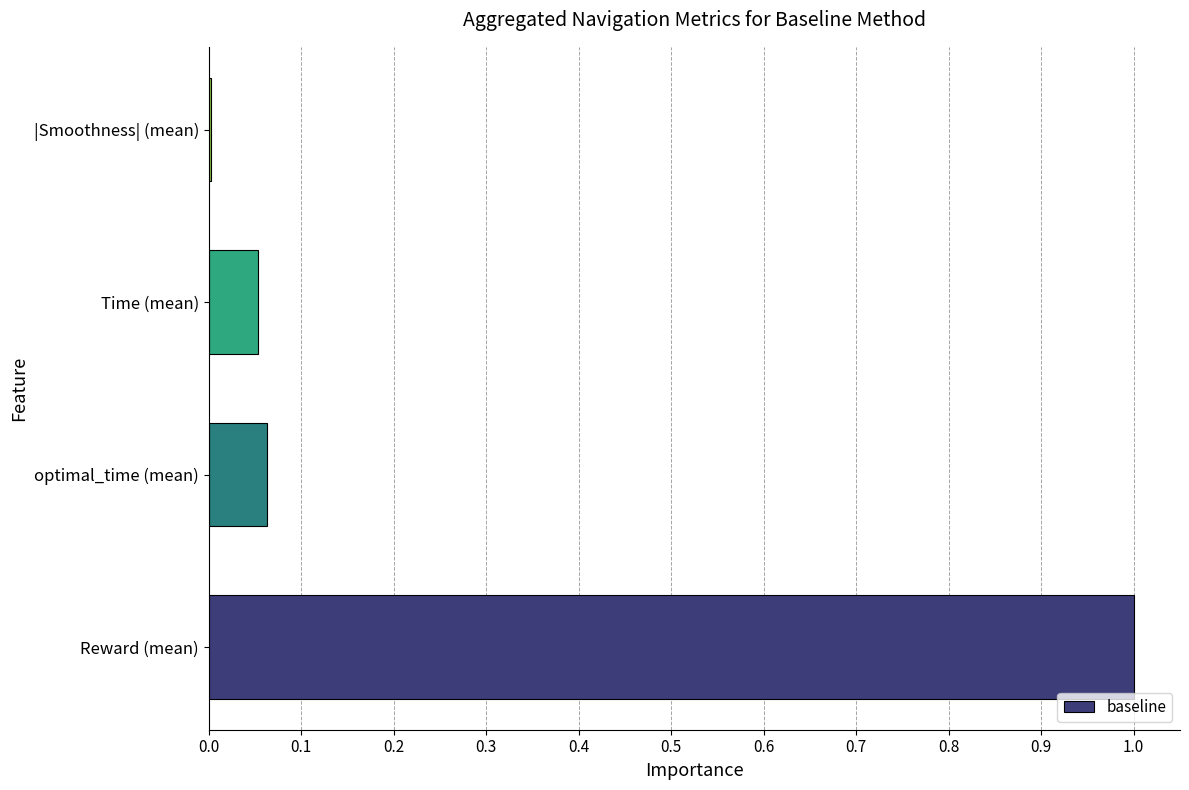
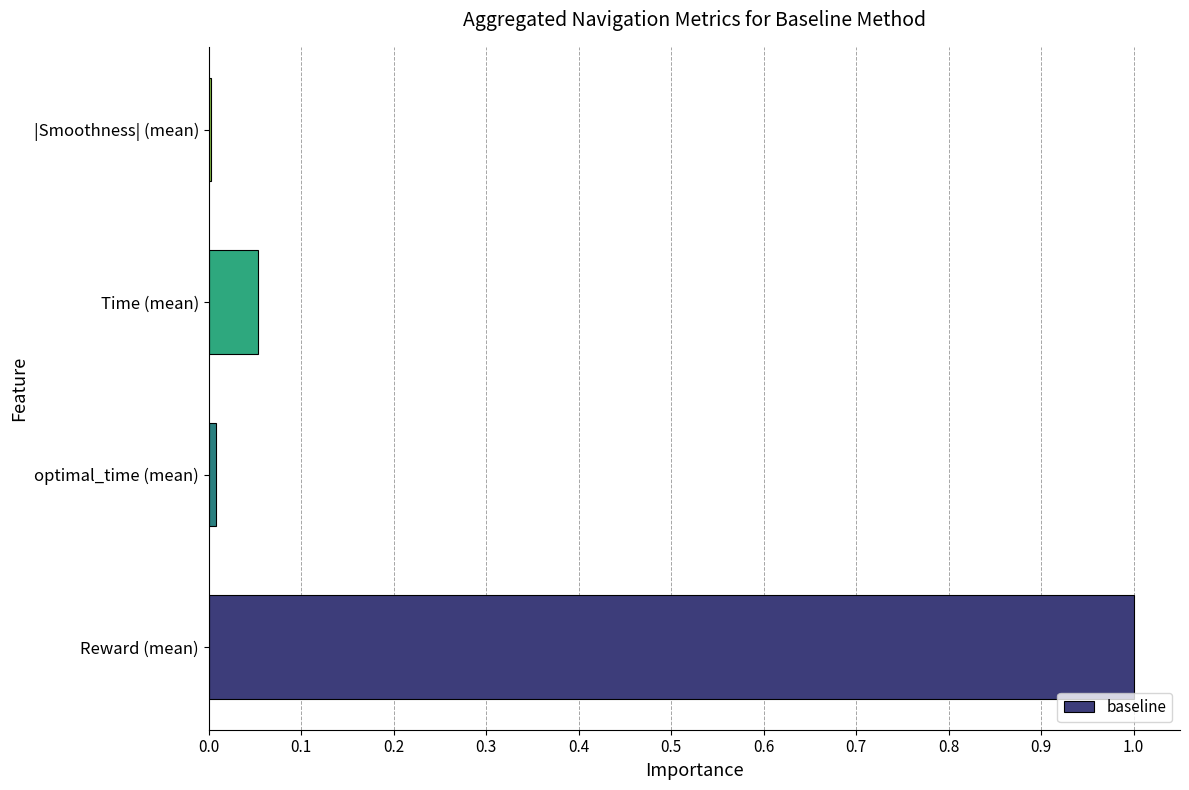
optimal_time (mean): 0.06 -> 0.01
